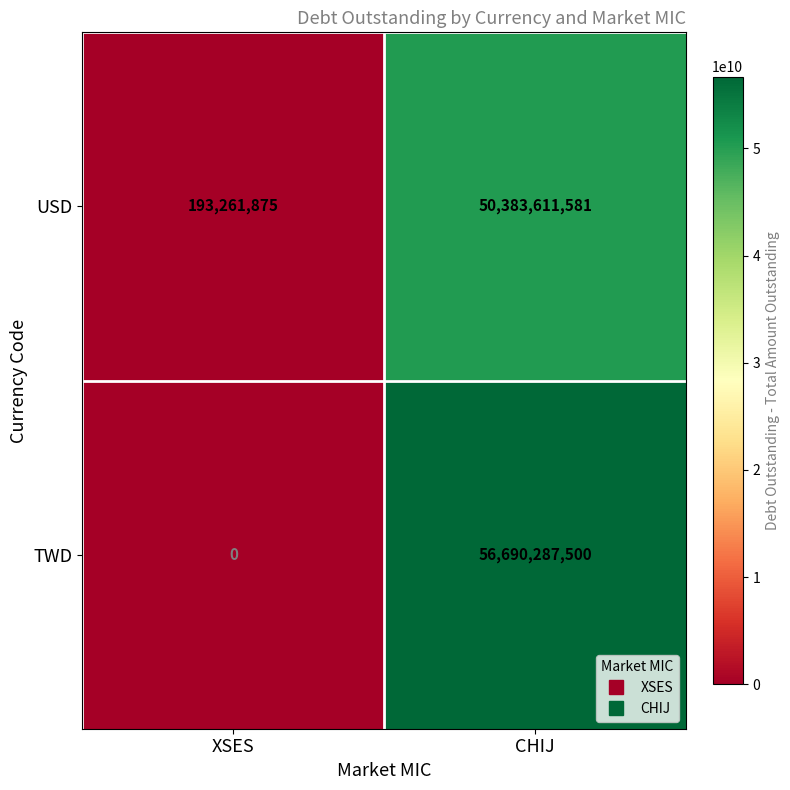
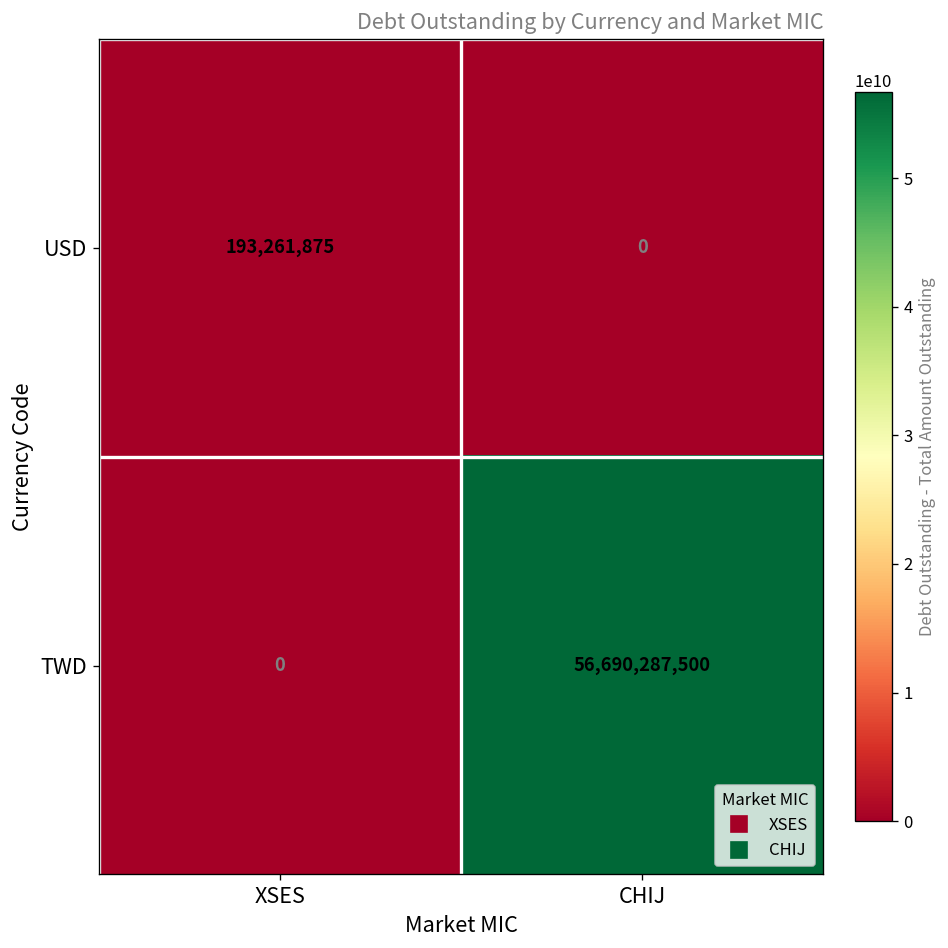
USD, CHIJ: 50,383,611,581 -> 0
